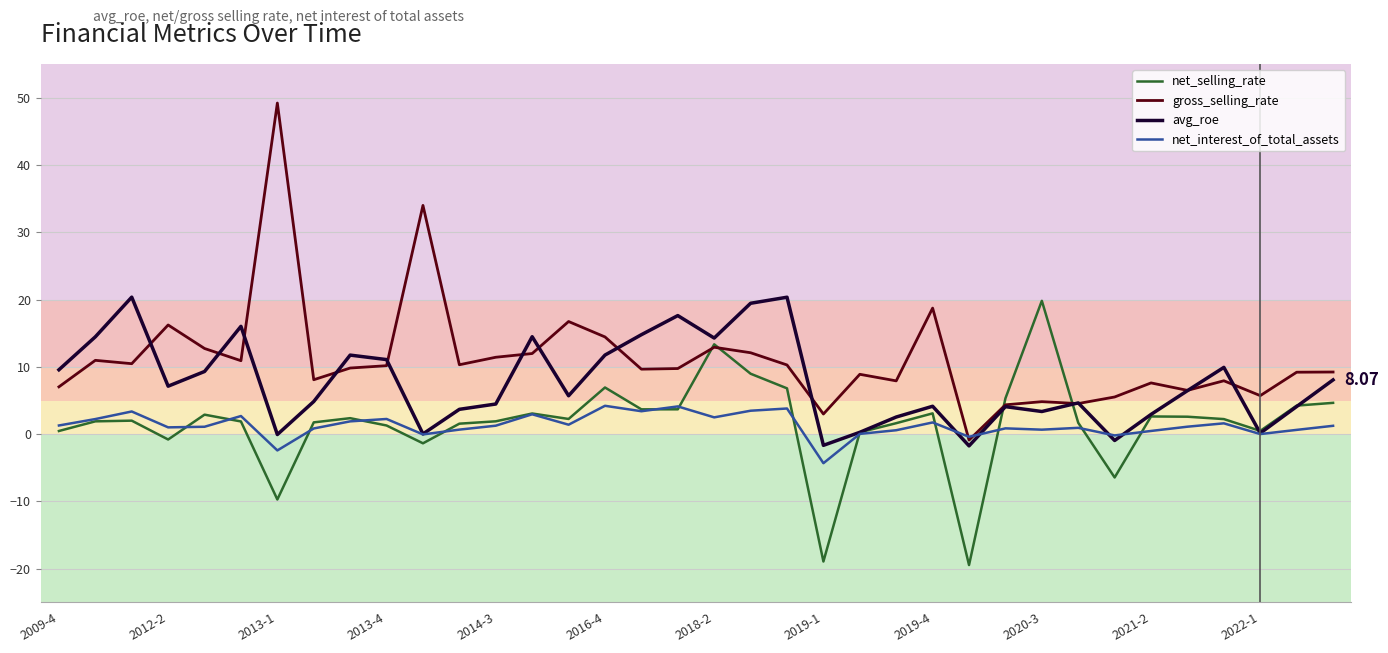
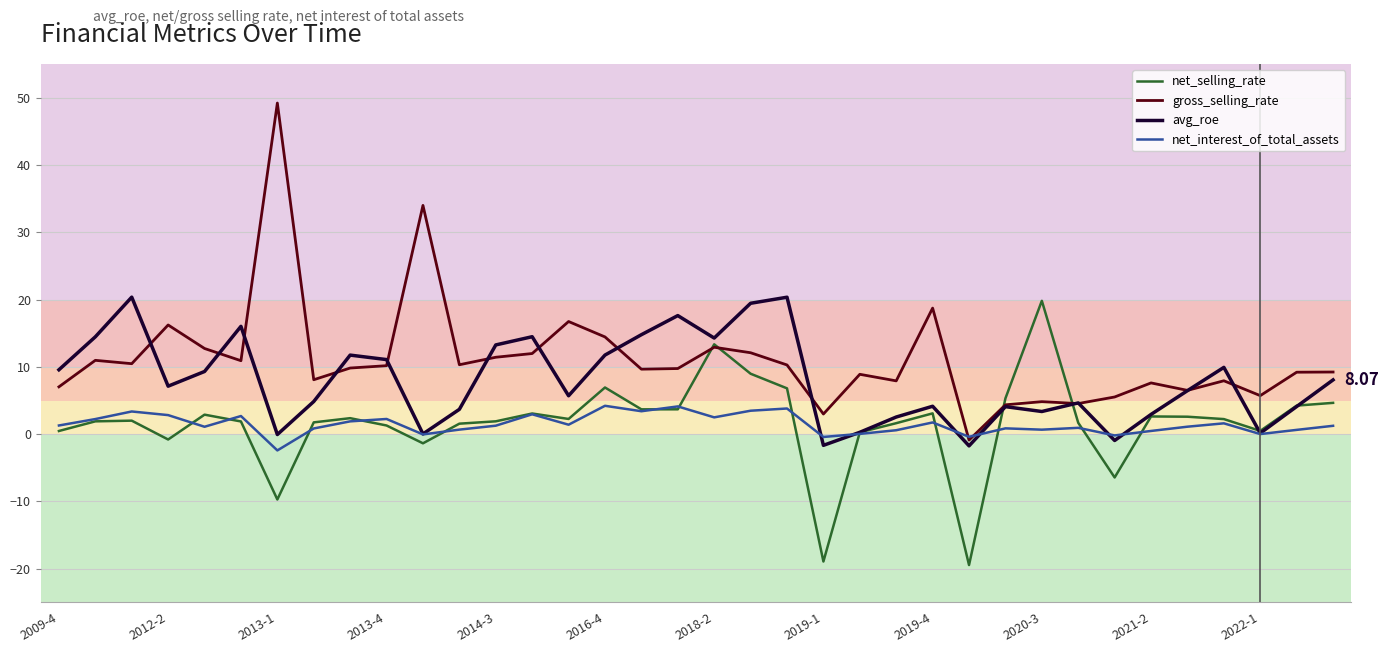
net_interest_of_total_assets, 2012-2: 1 -> 3
avg_roe, 2014-3: 4 -> 13
net_interest_of_total_assets, 2019-1: -4 -> 0
